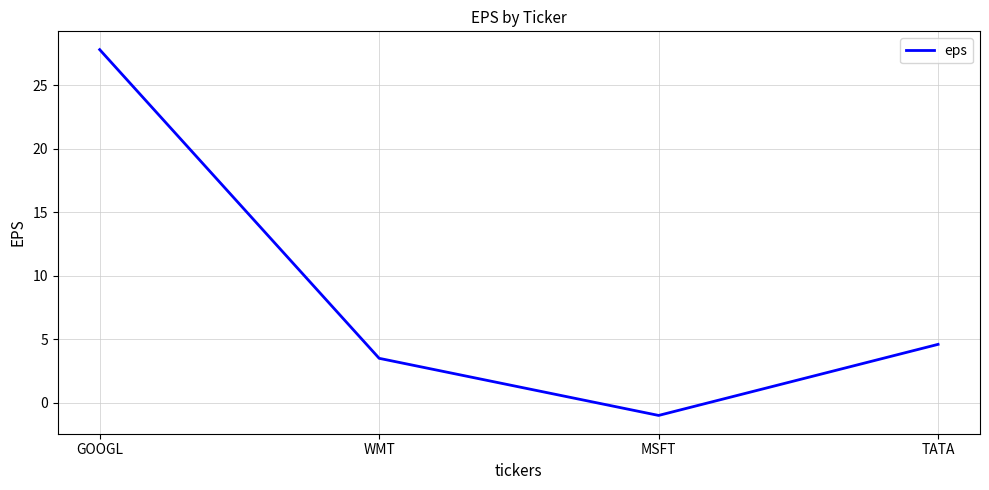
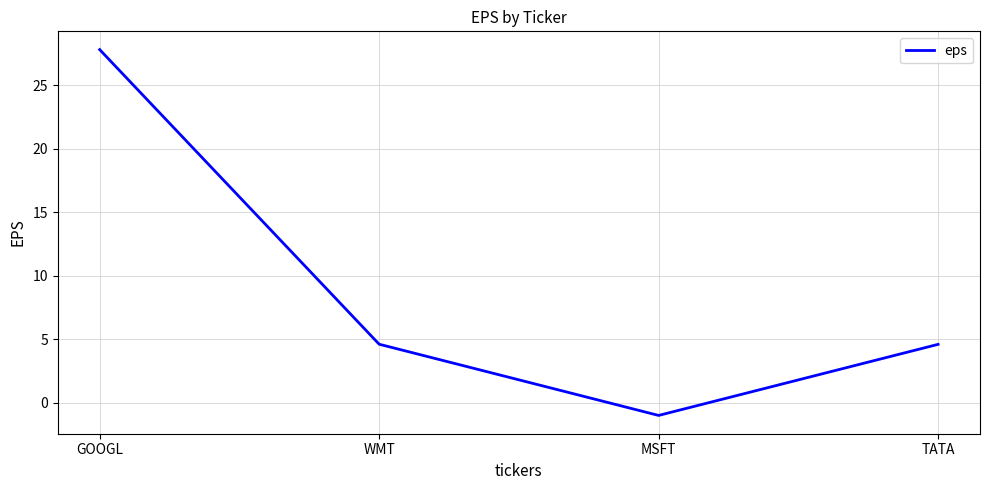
WMT: 3.5 -> 4.6
